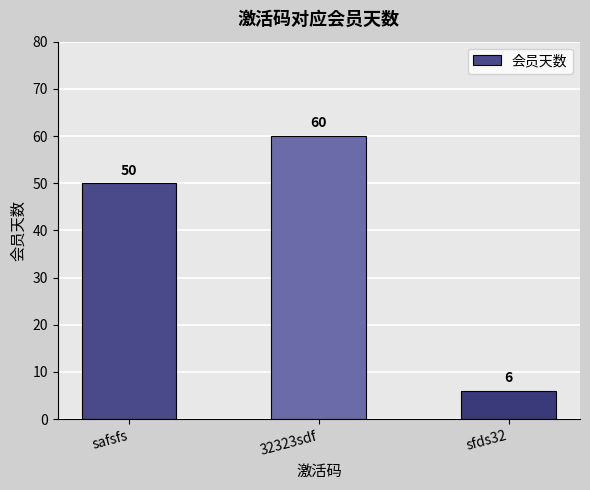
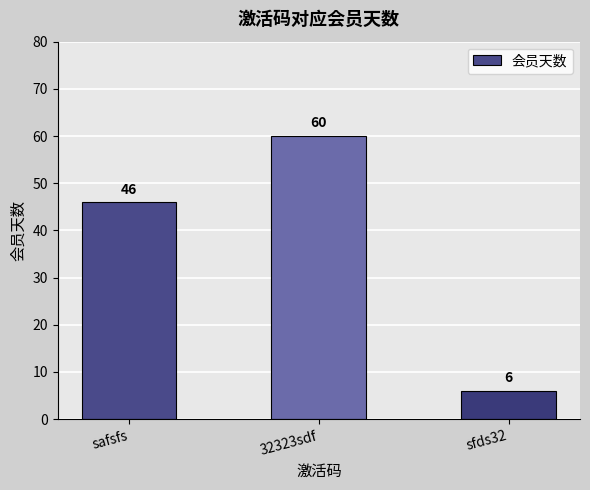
safsfs: 50 -> 46
